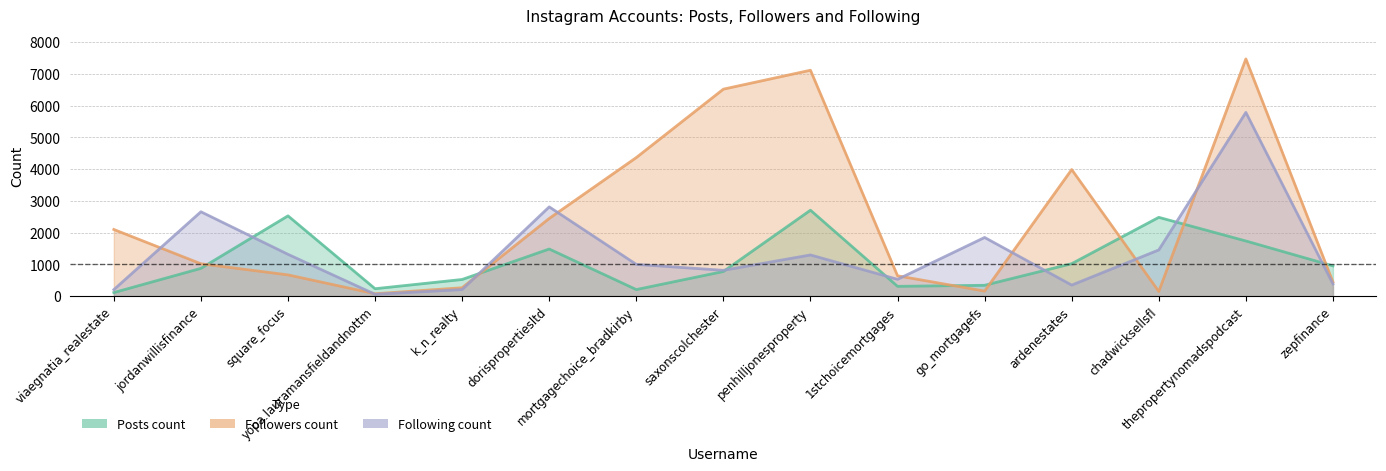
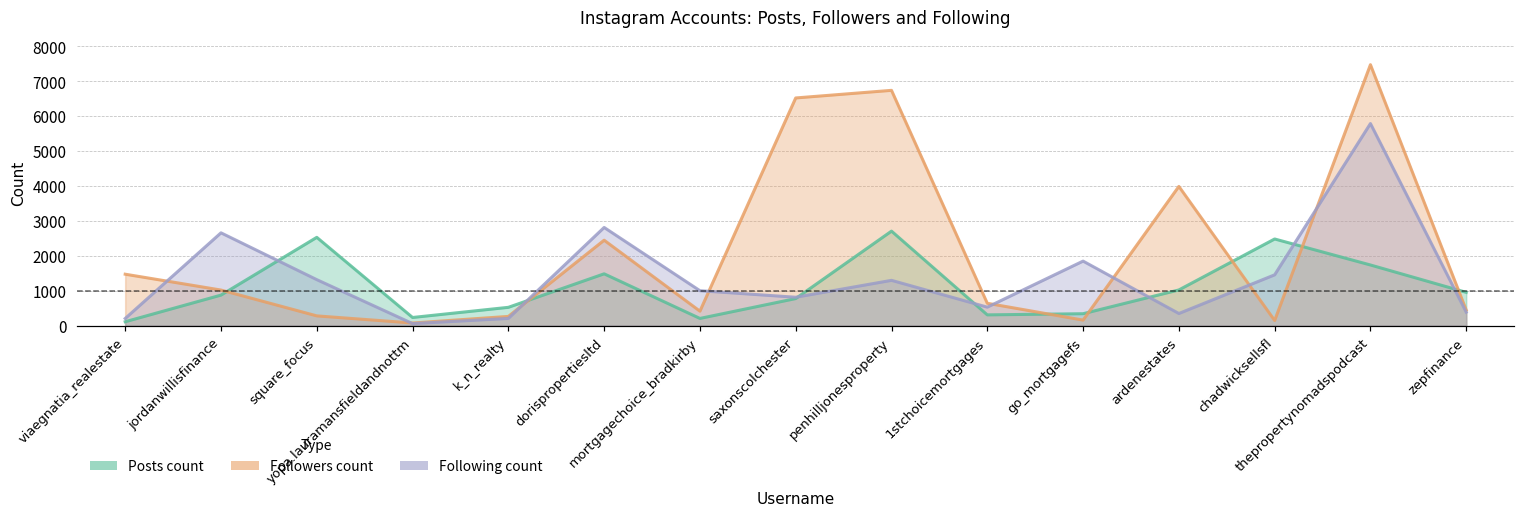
Followers count, viaegnatia_realestate: 2100 -> 1500
Followers count, square_focus: 700 -> 300
Followers count, mortgagechoice_bradkirby: 4400 -> 400
Followers count, penhilljonesproperty: 7100 -> 6700
